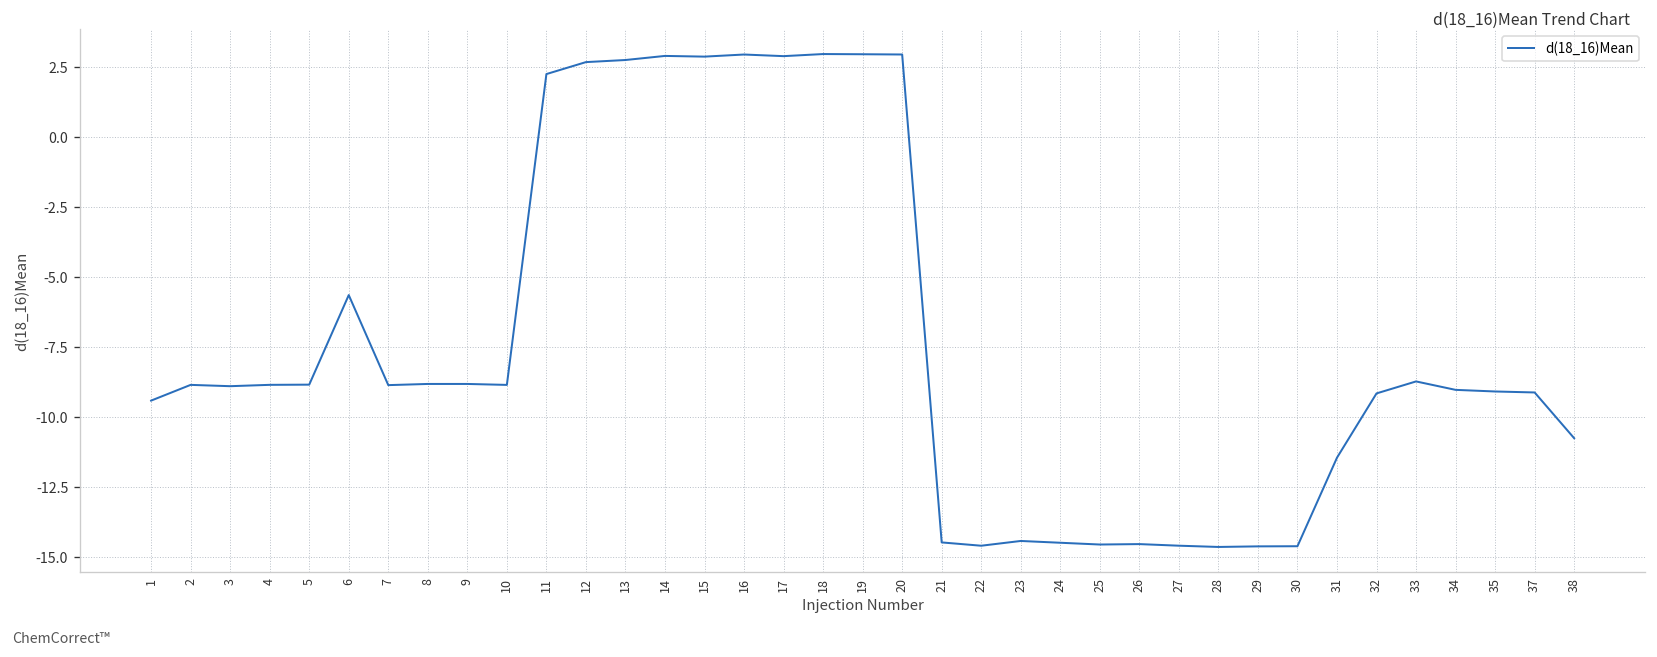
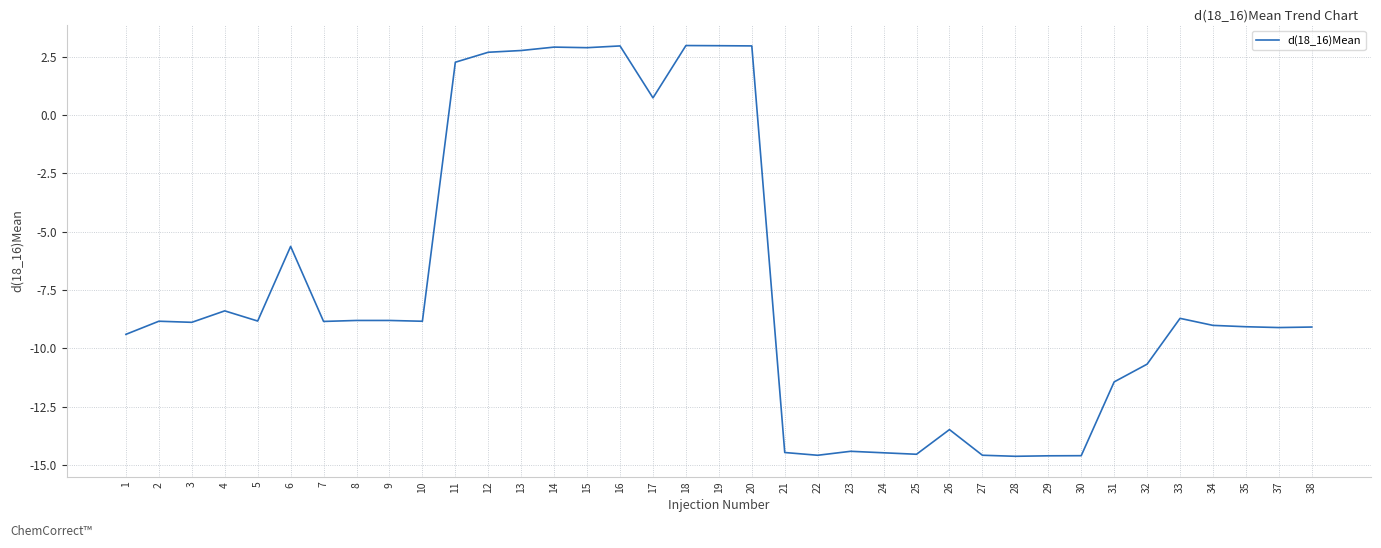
4: -8.8 -> -8.4
17: 2.9 -> 0.7
26: -14.5 -> -13.5
32: -9.1 -> -10.7
38: -10.7 -> -9.1
